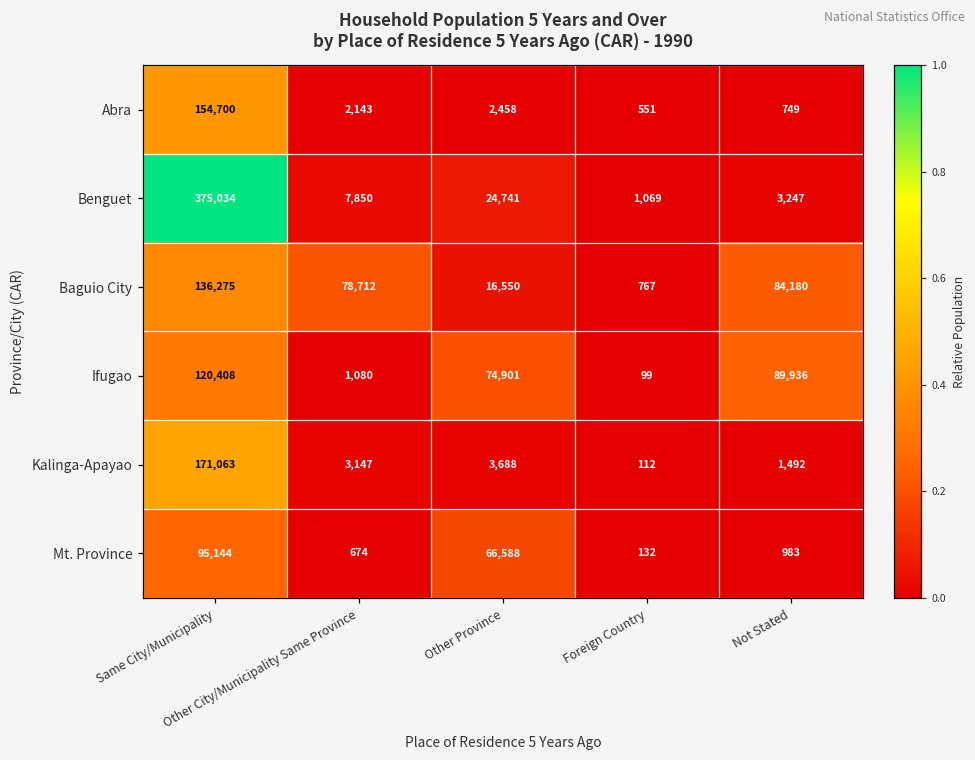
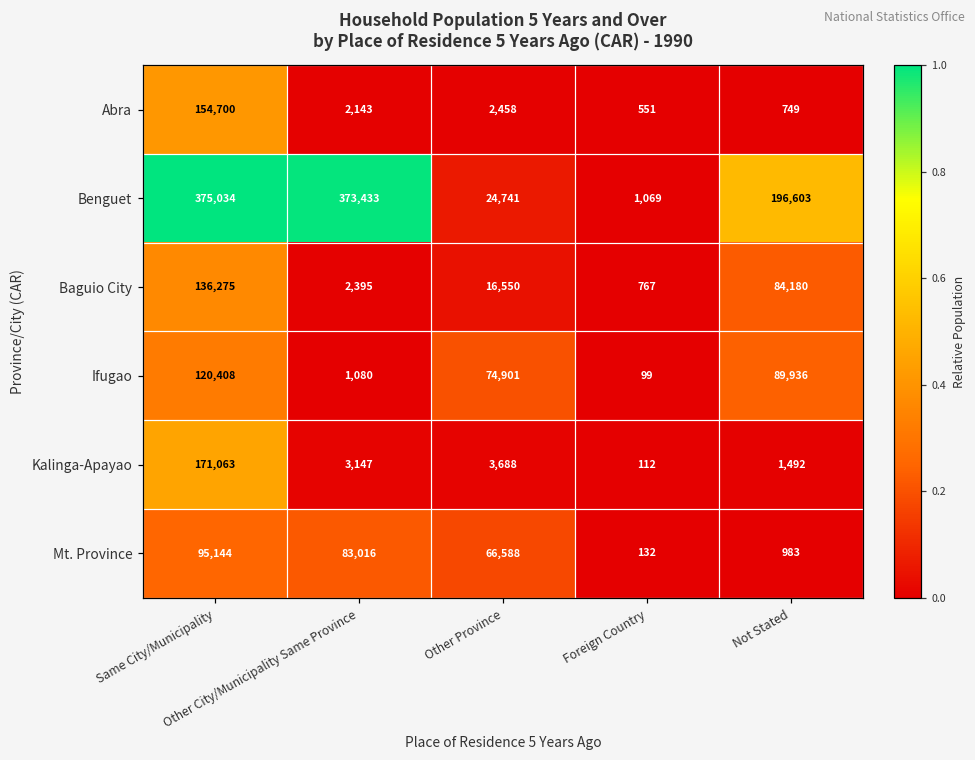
Benguet, Other City/Municipality Same Province: 7,850 -> 373,433
Benguet, Not Stated: 3,247 -> 196,603
Baguio City, Other City/Municipality Same Province: 78,712 -> 2,395
Mt. Province, Other City/Municipality Same Province: 674 -> 83,016
